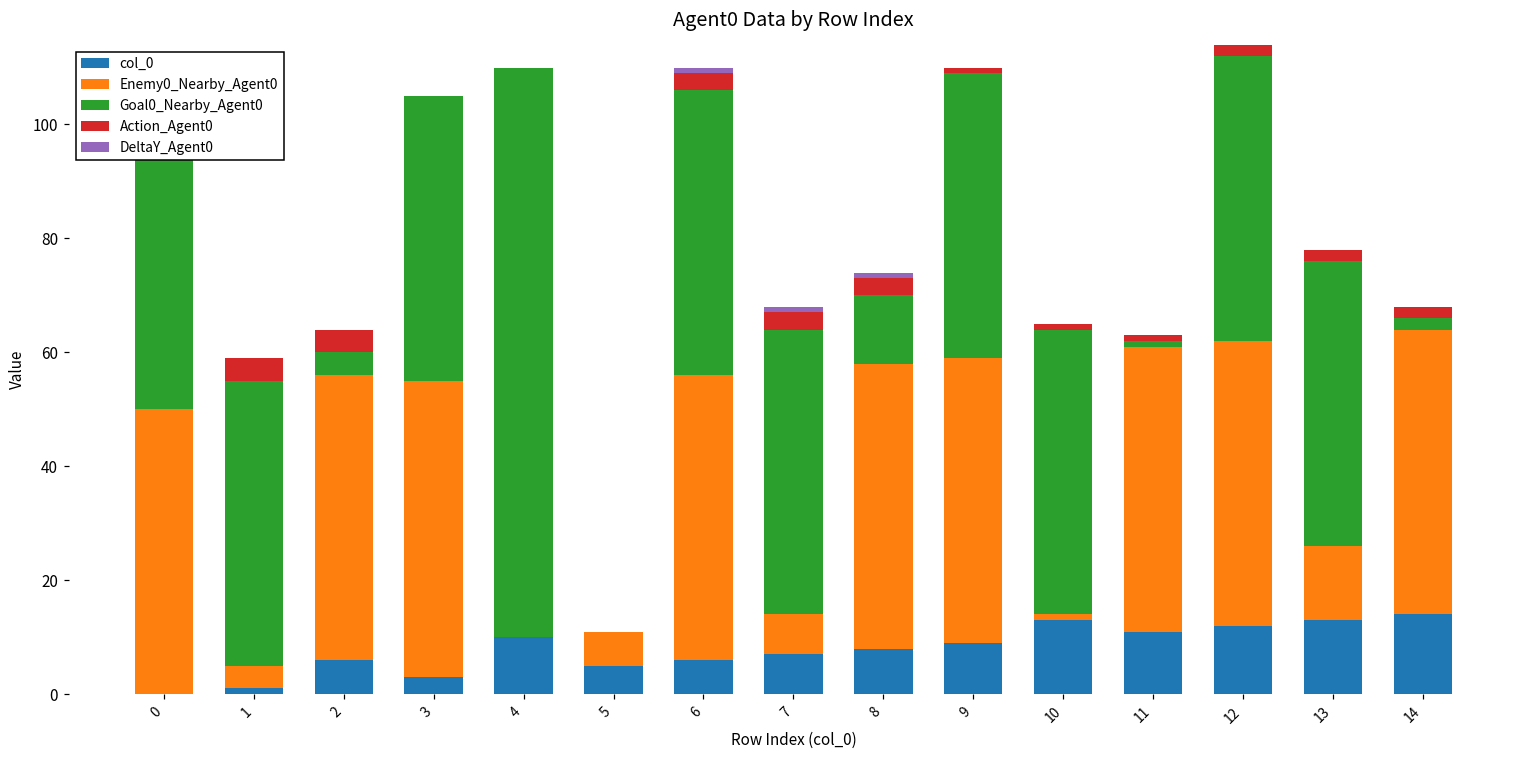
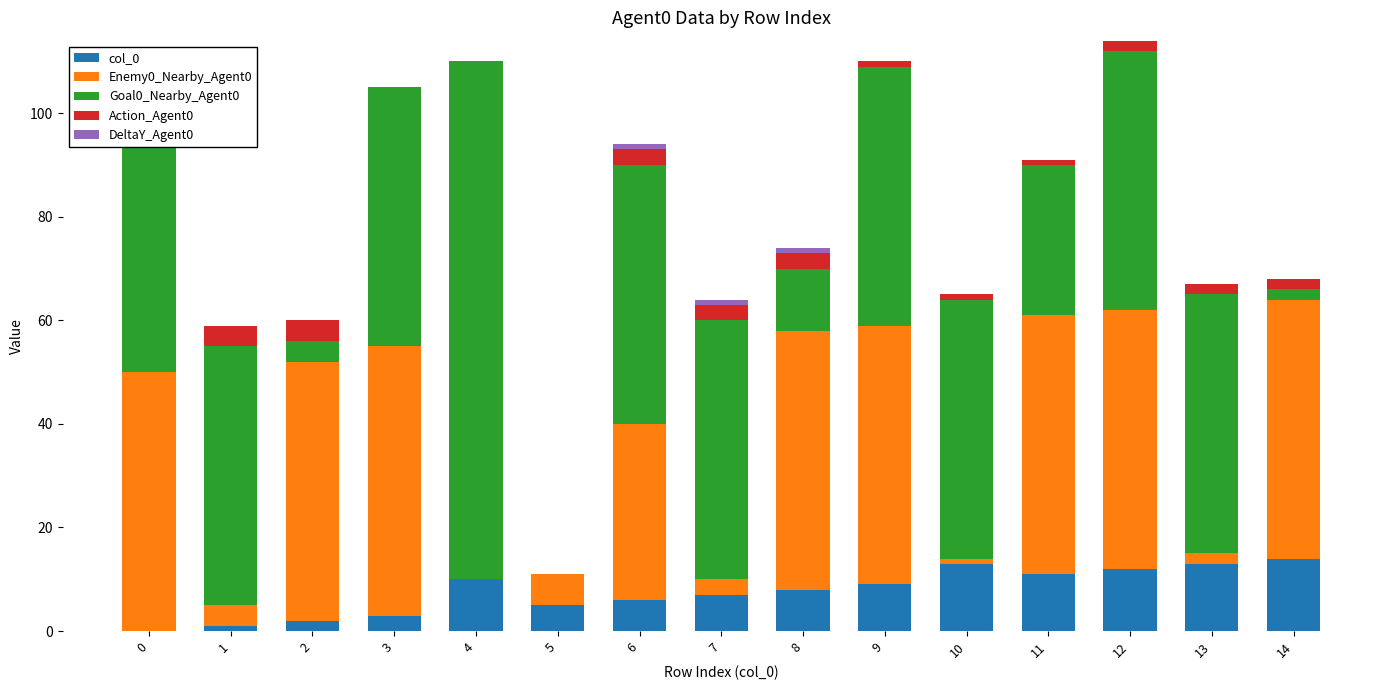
col_0, 2: 6 -> 2
Enemy0_Nearby_Agent0, 6: 50 -> 34
Enemy0_Nearby_Agent0, 7: 7 -> 3
Goal0_Nearby_Agent0, 11: 1 -> 29
Enemy0_Nearby_Agent0, 13: 13 -> 2
